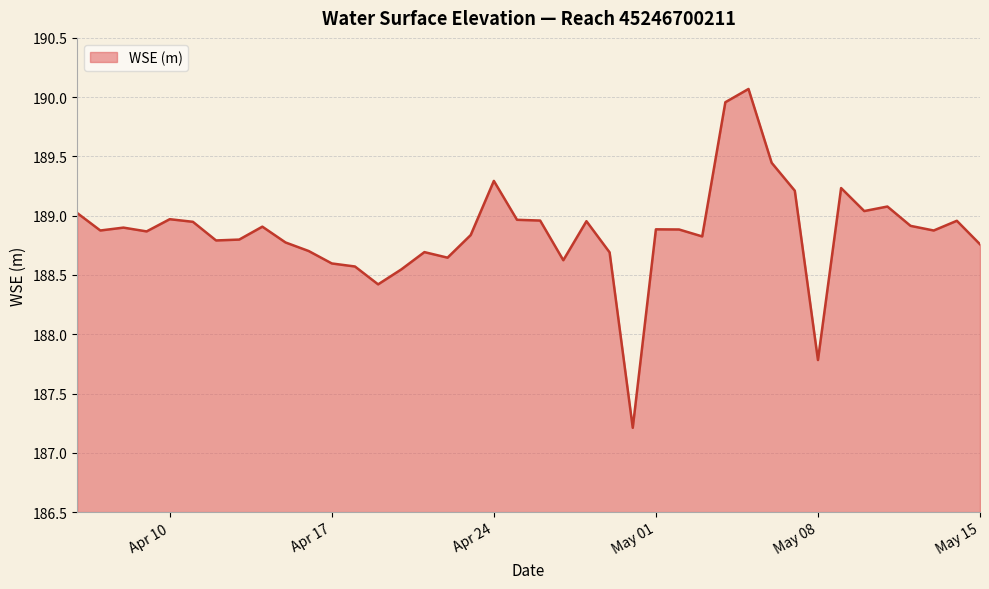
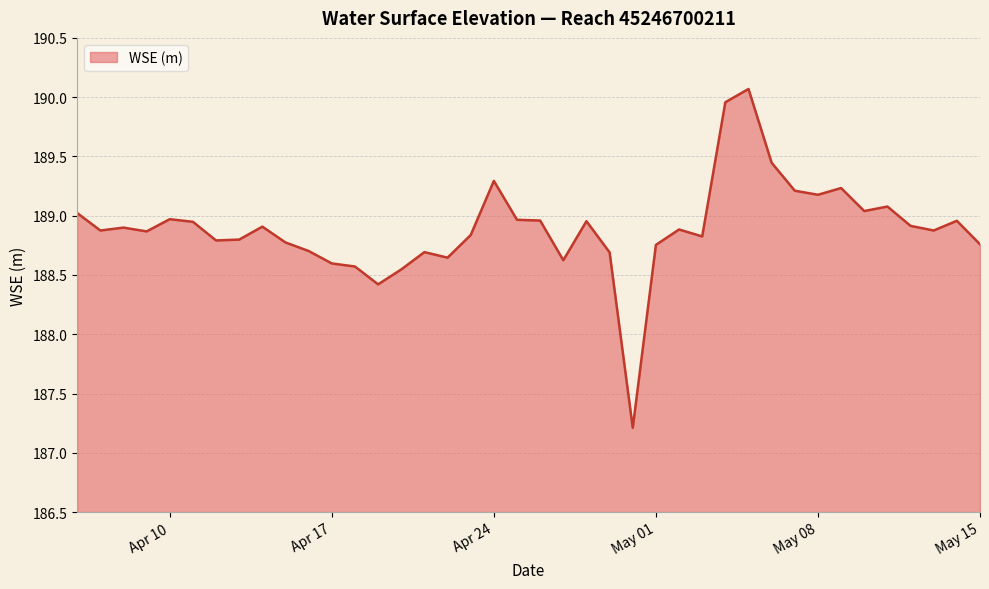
May 01: 188.89 -> 188.75
May 08: 187.78 -> 189.18
